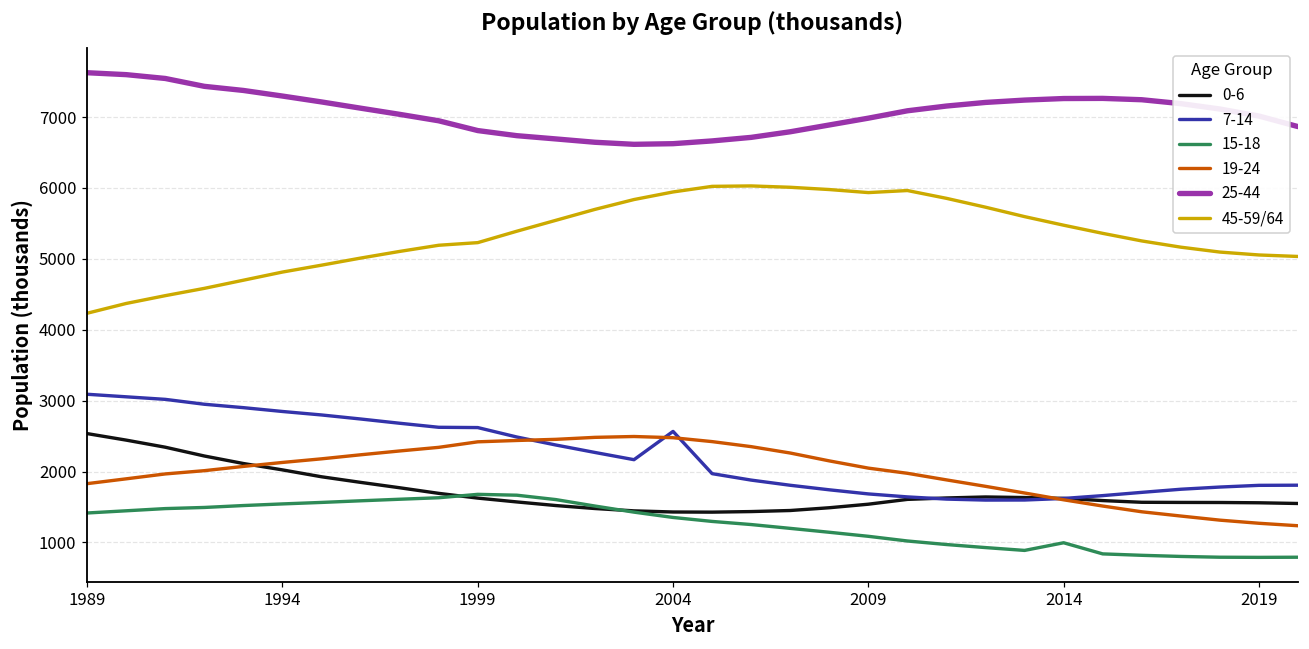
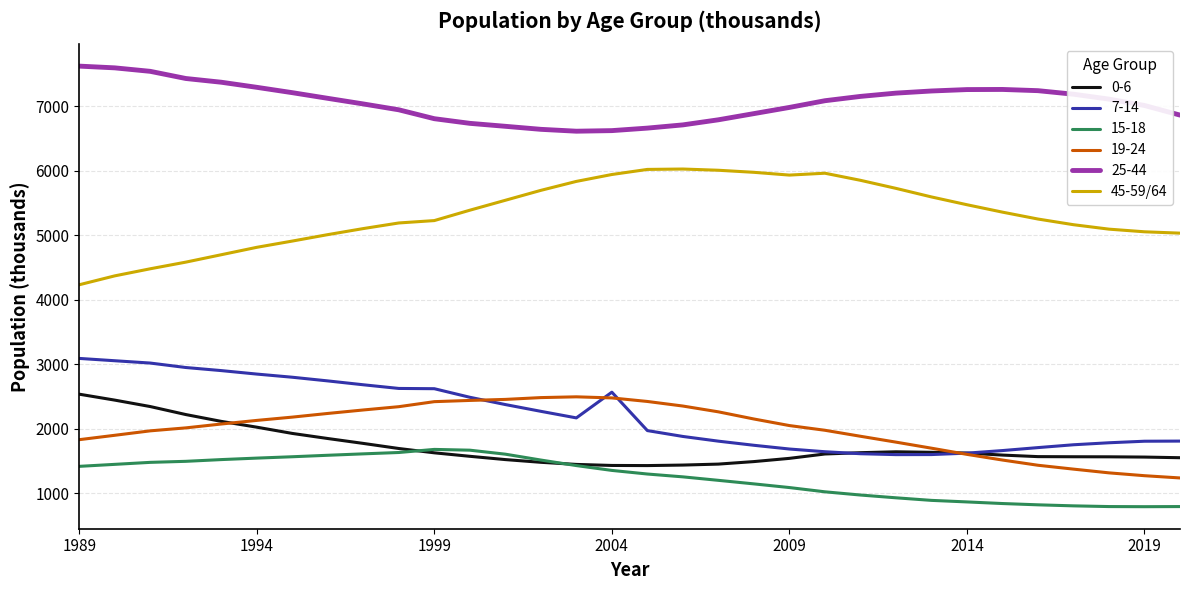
15-18, 2014: 1000 -> 900
